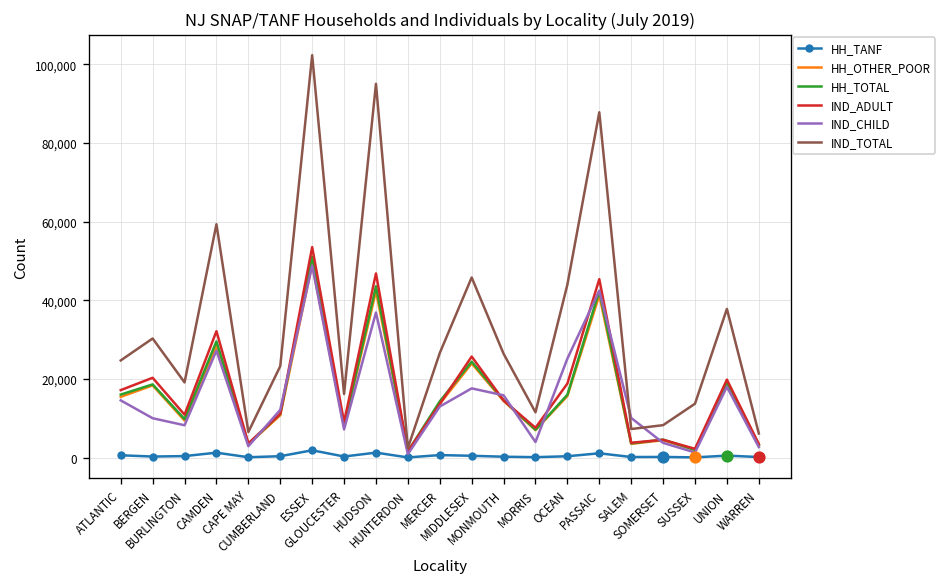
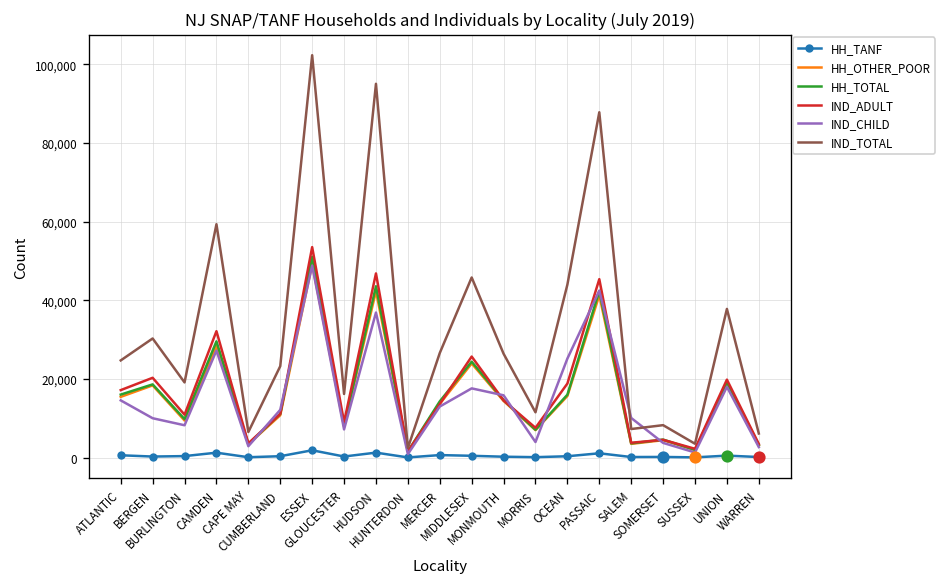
IND_TOTAL, SUSSEX: 14,000 -> 4,000
